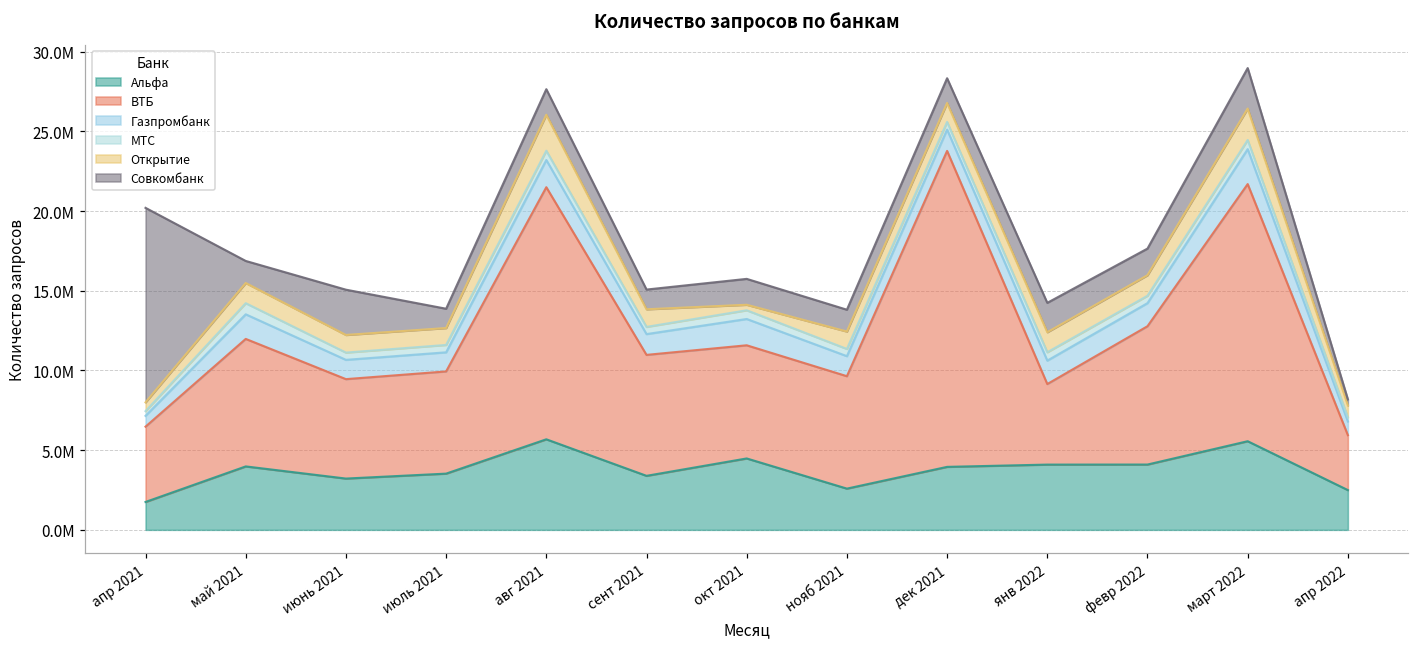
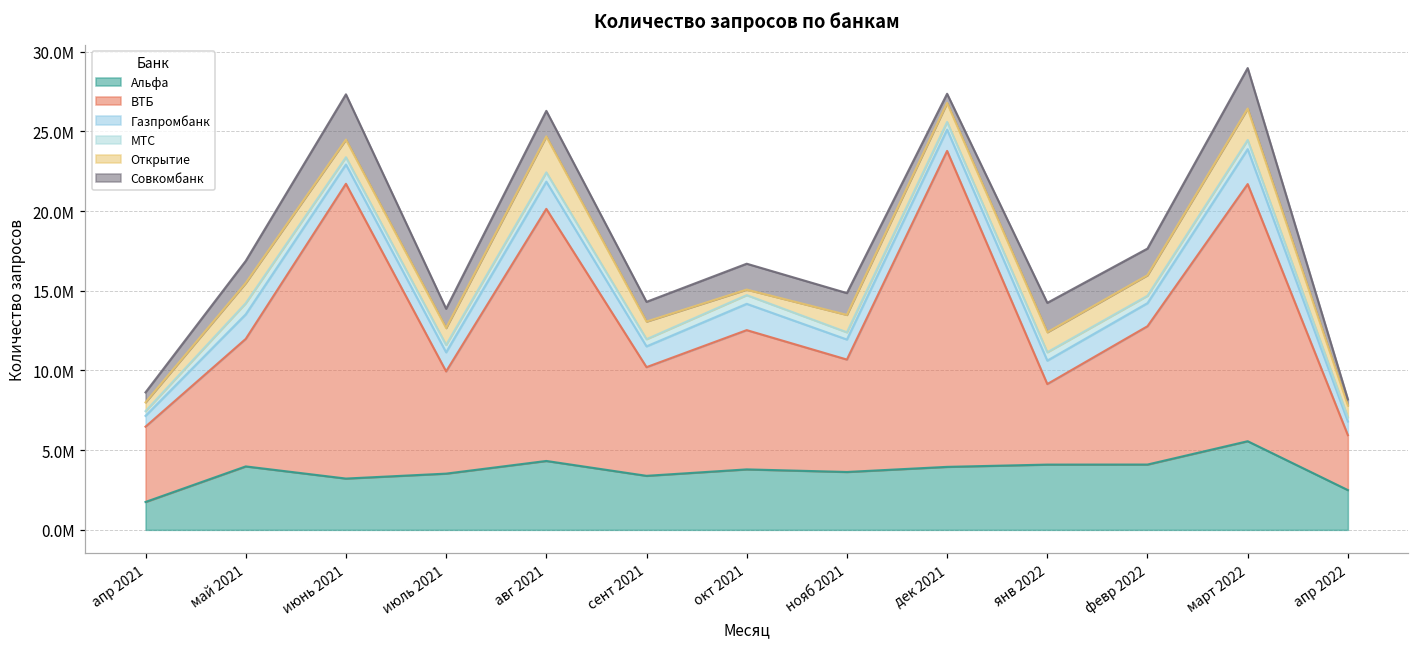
Совкомбанк, апр 2021: 12200000 -> 600000
ВТБ, июнь 2021: 6200000 -> 18500000
Альфа, авг 2021: 5700000 -> 4300000
ВТБ, сент 2021: 7600000 -> 6800000
Альфа, окт 2021: 4500000 -> 3800000
ВТБ, окт 2021: 7100000 -> 8700000
Альфа, нояб 2021: 2600000 -> 3600000
Совкомбанк, дек 2021: 1600000 -> 600000
